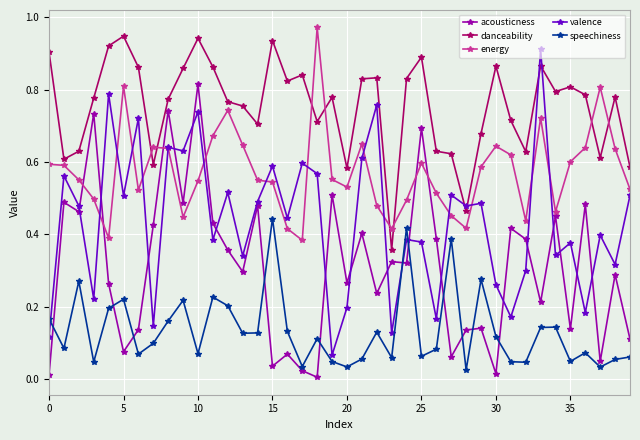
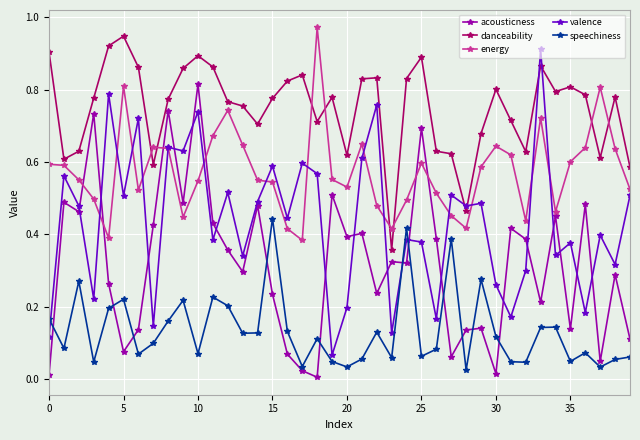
danceability, 10: 0.94 -> 0.89
acousticness, 15: 0.04 -> 0.23
danceability, 15: 0.94 -> 0.78
acousticness, 20: 0.27 -> 0.39
danceability, 20: 0.58 -> 0.62
danceability, 30: 0.87 -> 0.80
